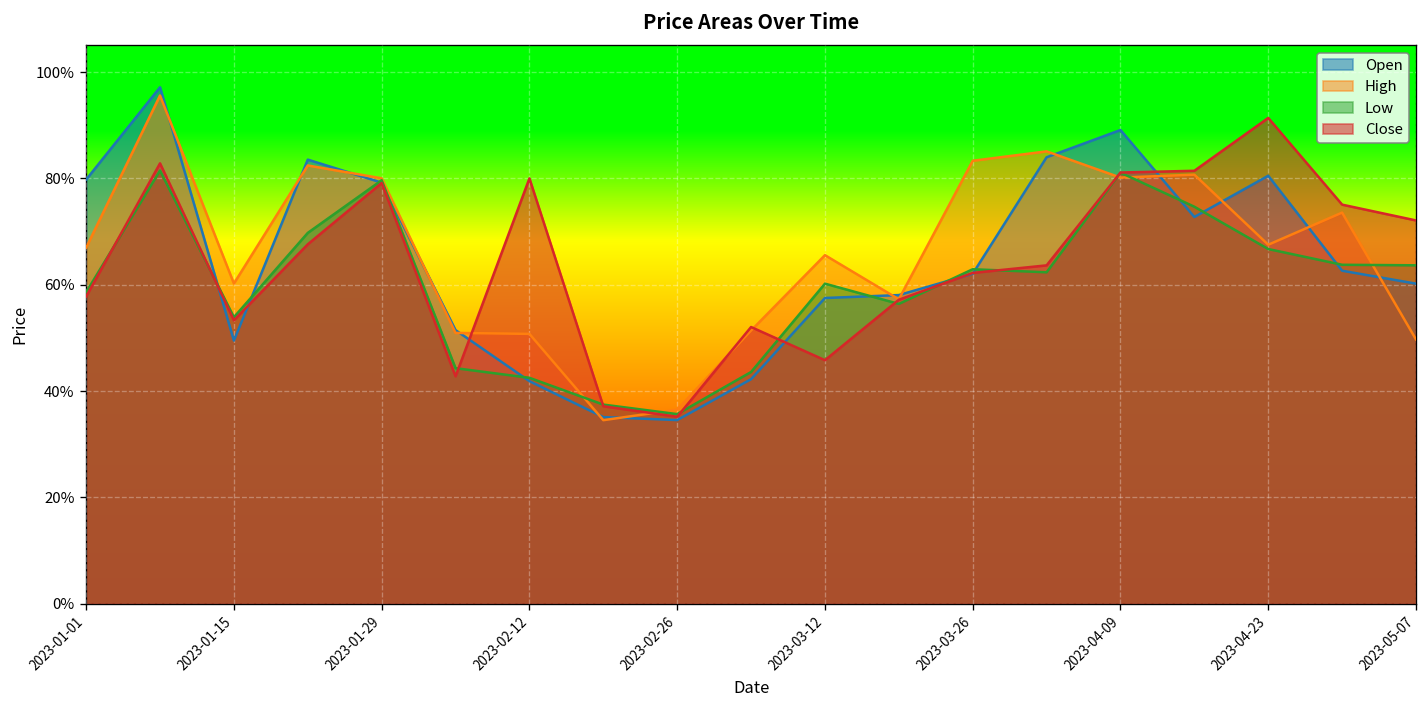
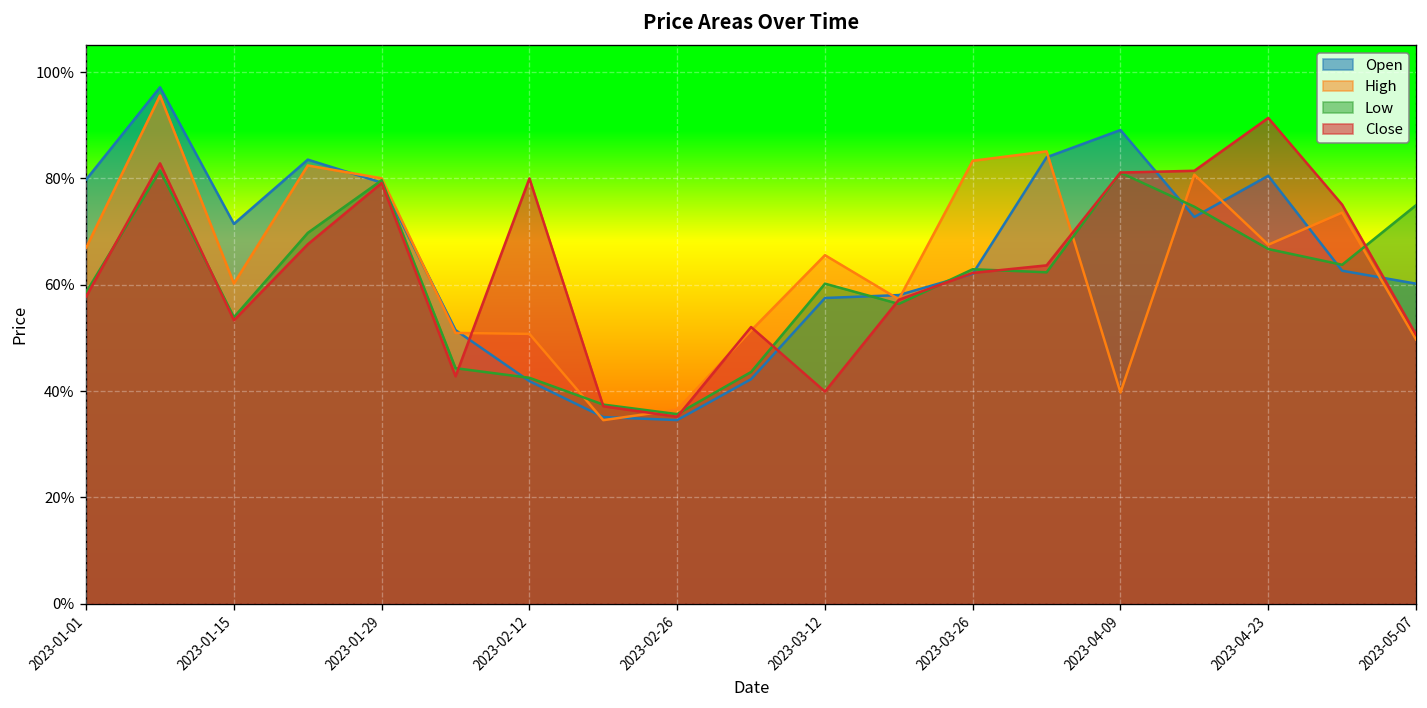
Open, 2023-01-15: 49% -> 71%
Close, 2023-03-12: 46% -> 40%
High, 2023-04-09: 80% -> 40%
Low, 2023-05-07: 64% -> 75%
Close, 2023-05-07: 72% -> 51%
